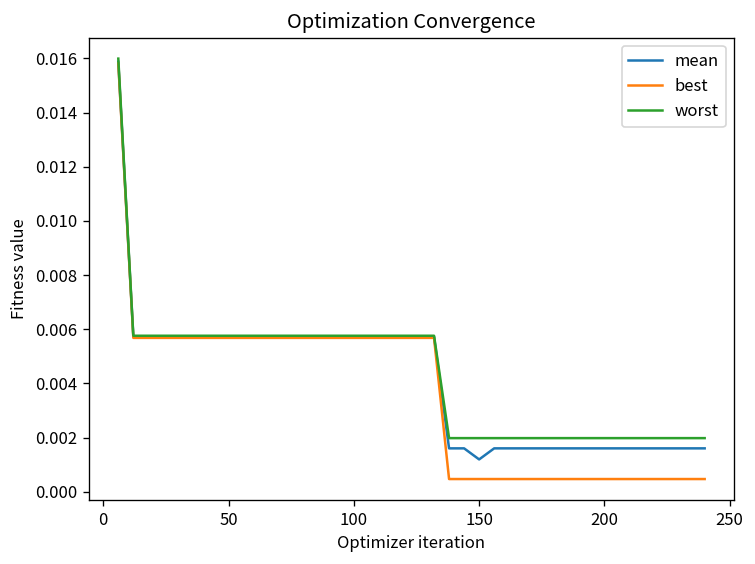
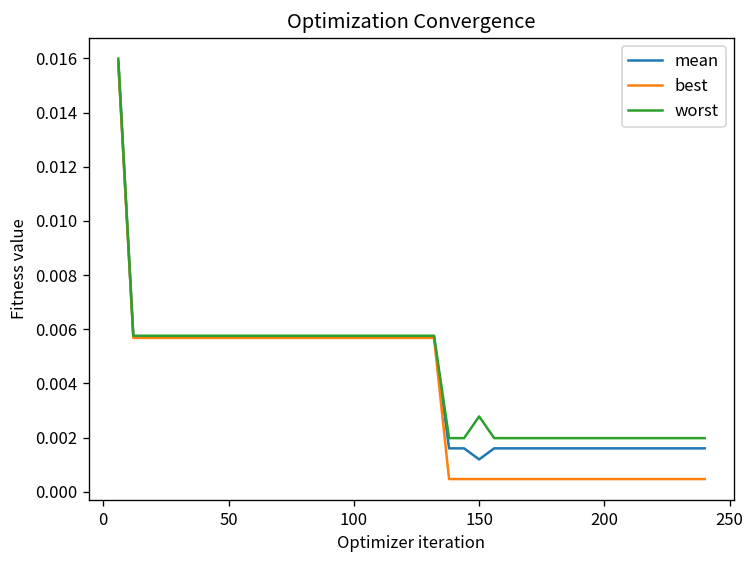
worst, 150: 0.0020 -> 0.0028
